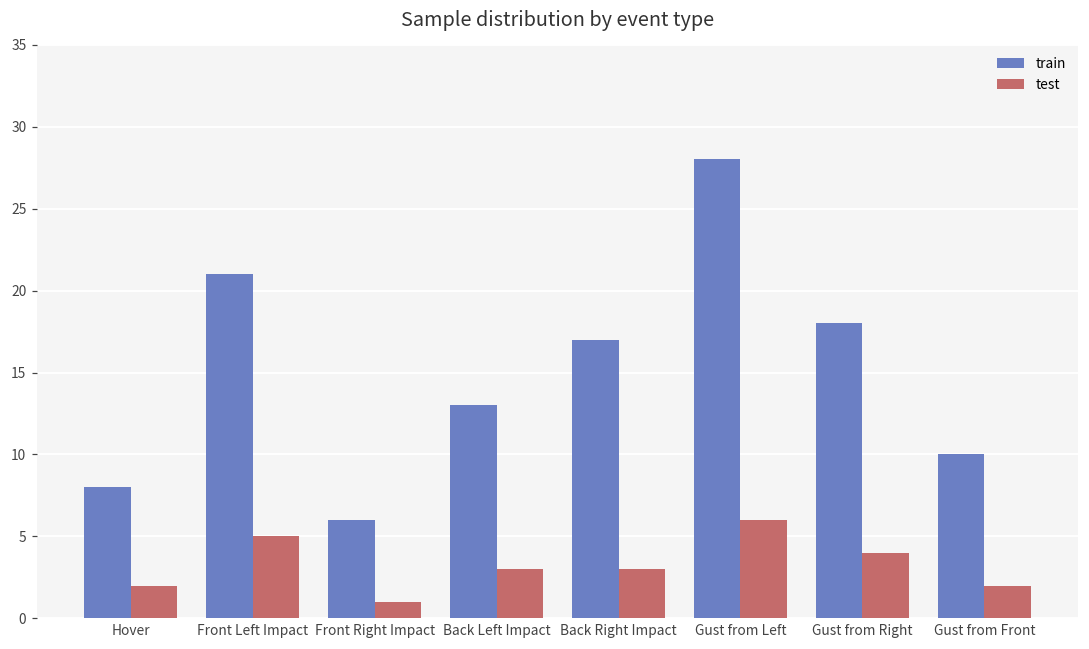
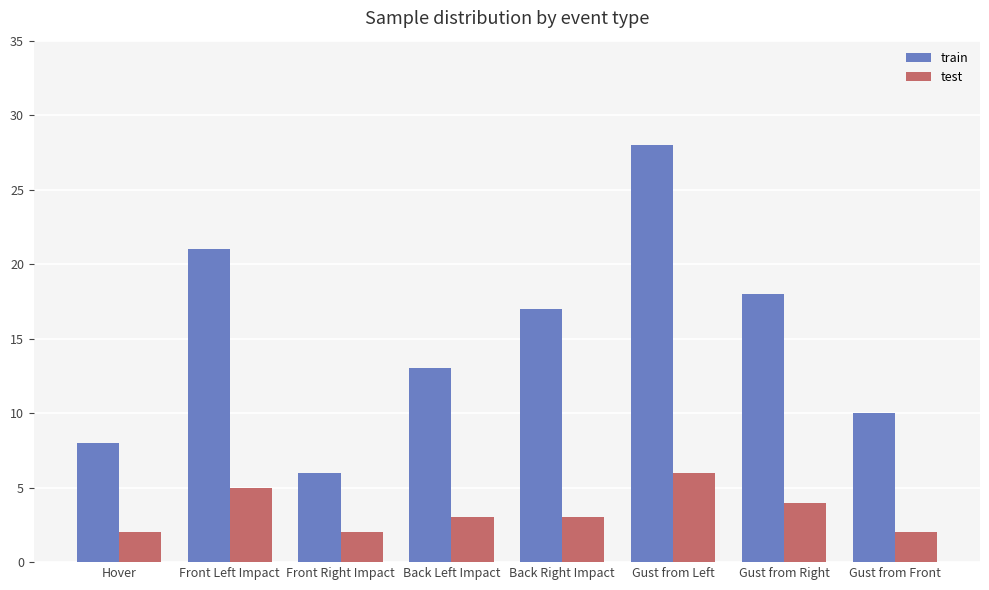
test, Front Right Impact: 1 -> 2
